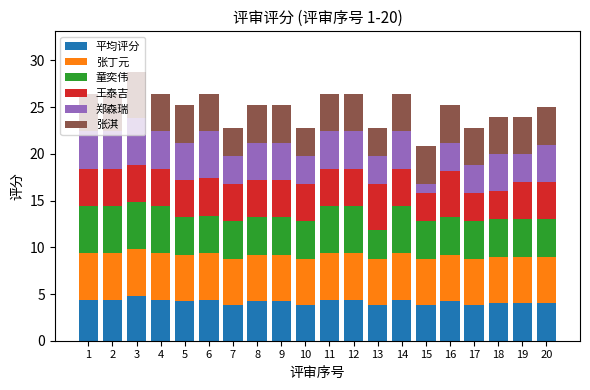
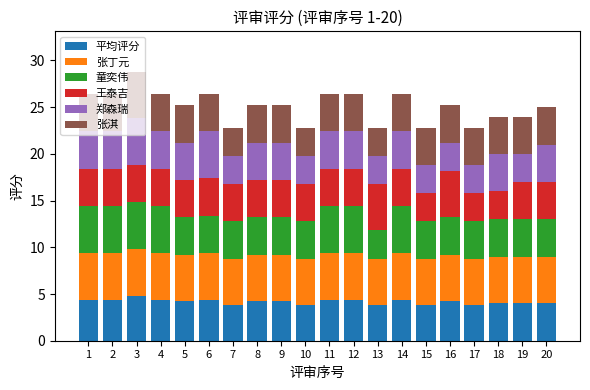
郑森瑞, 15: 1 -> 3
